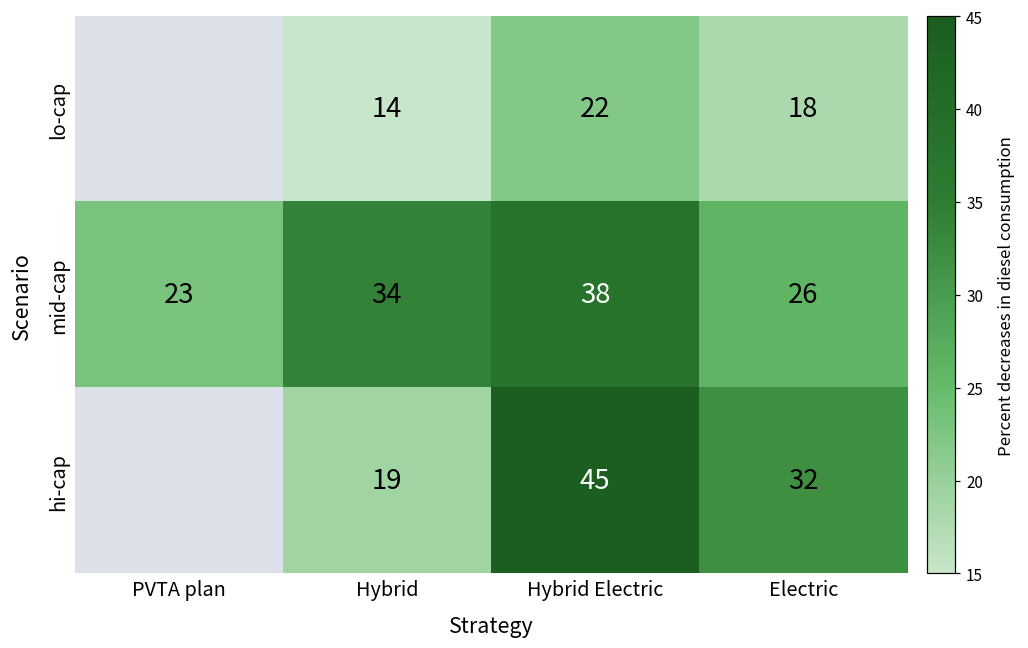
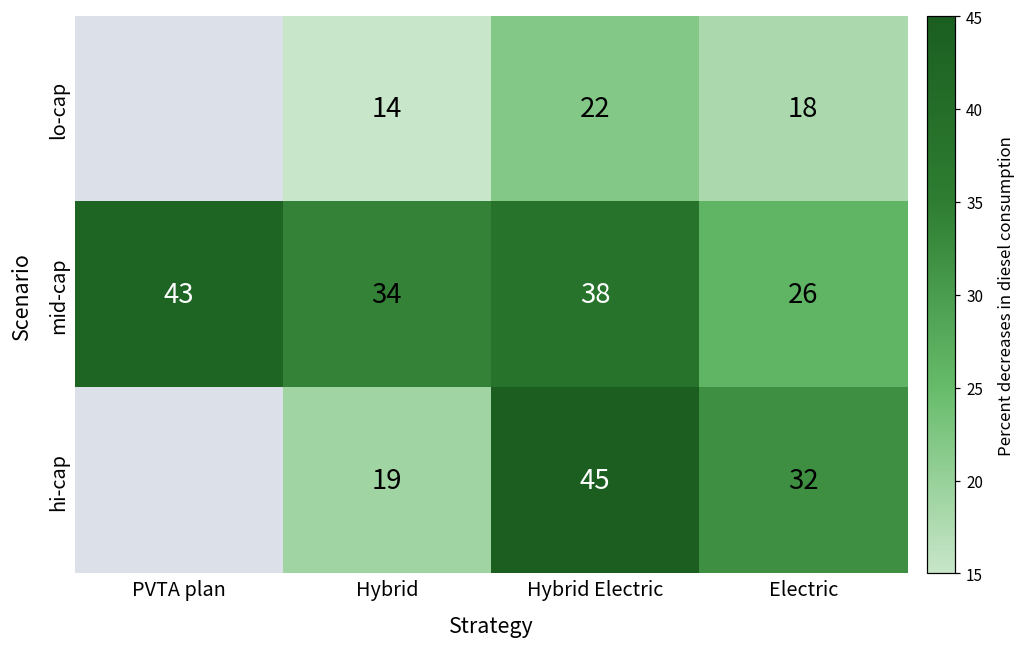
mid-cap, PVTA plan: 23 -> 43
